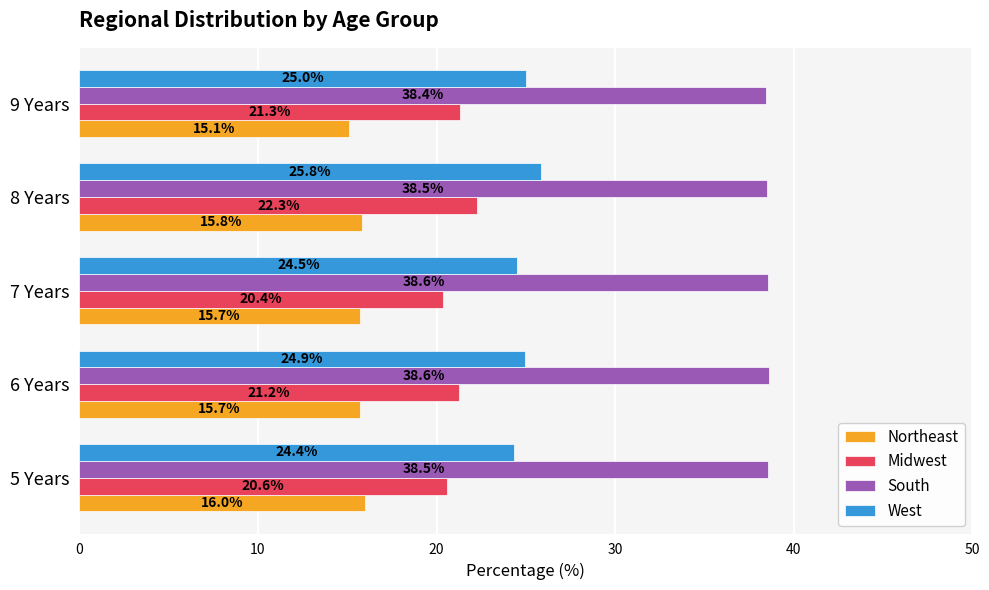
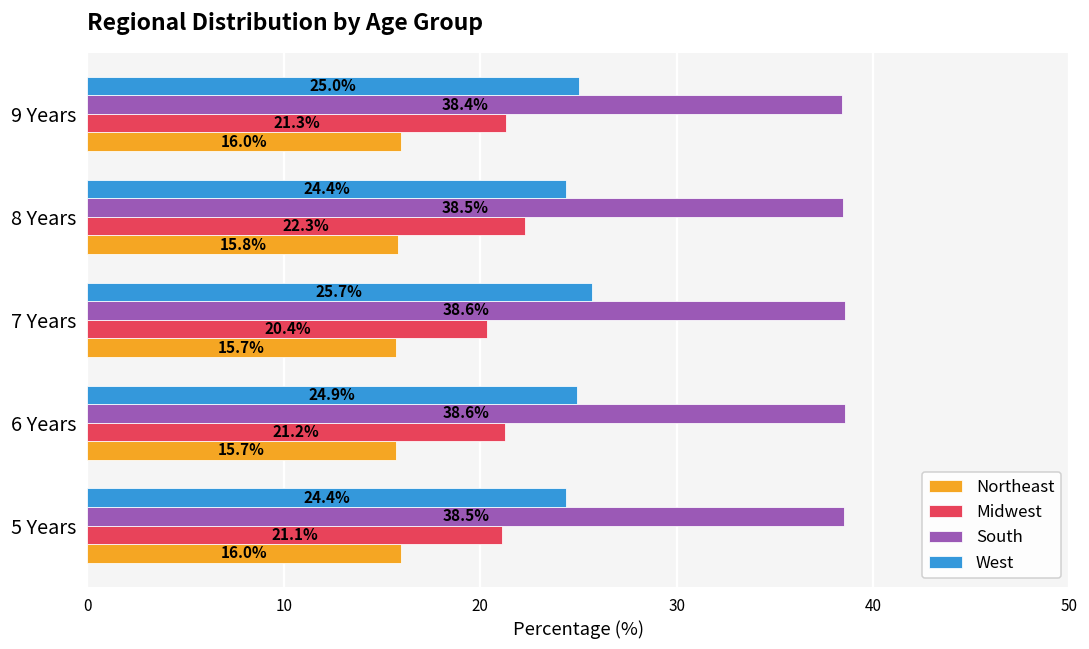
Northeast, 9 Years: 15.1% -> 16.0%
West, 8 Years: 25.8% -> 24.4%
West, 7 Years: 24.5% -> 25.7%
Midwest, 5 Years: 20.6% -> 21.1%
